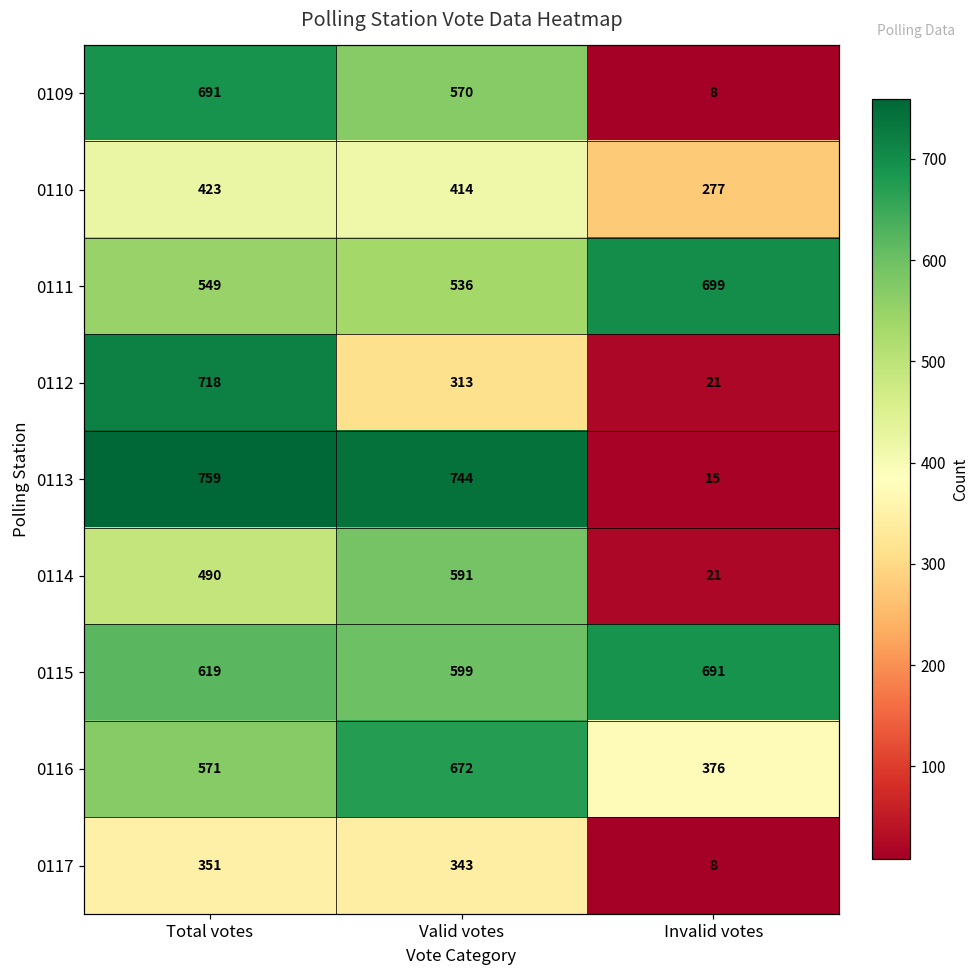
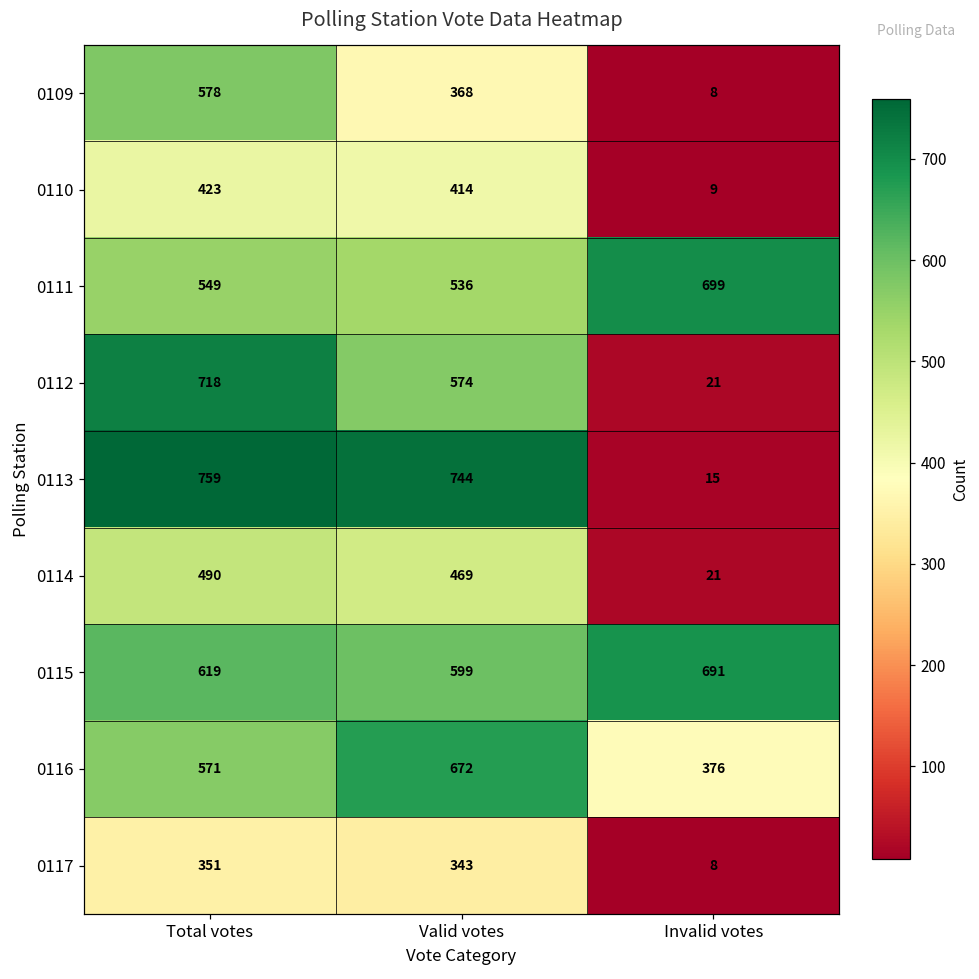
0109, Total votes: 691 -> 578
0109, Valid votes: 570 -> 368
0110, Invalid votes: 277 -> 9
0112, Valid votes: 313 -> 574
0114, Valid votes: 591 -> 469
